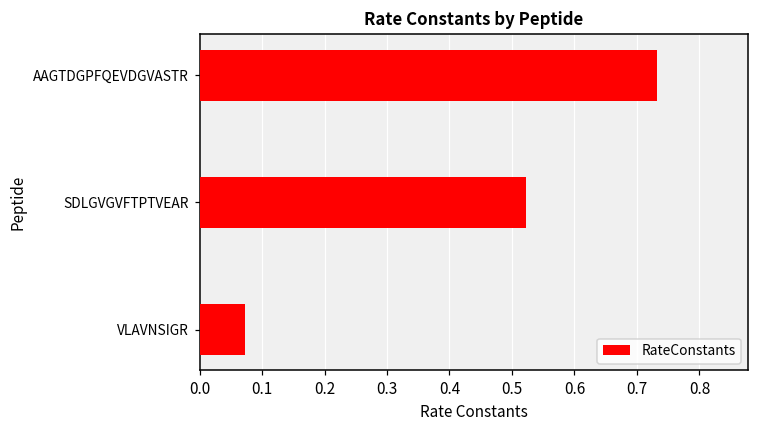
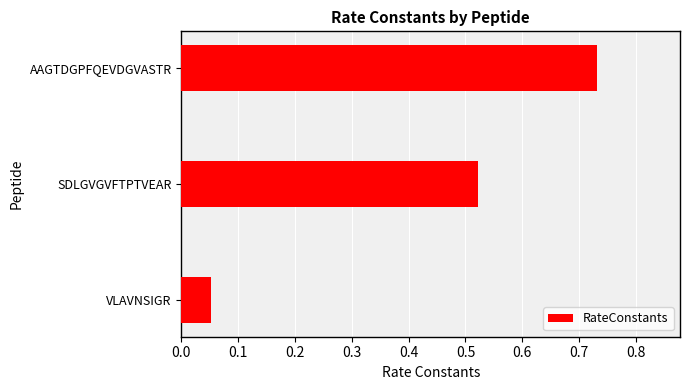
VLAVNSIGR: 0.07 -> 0.05
